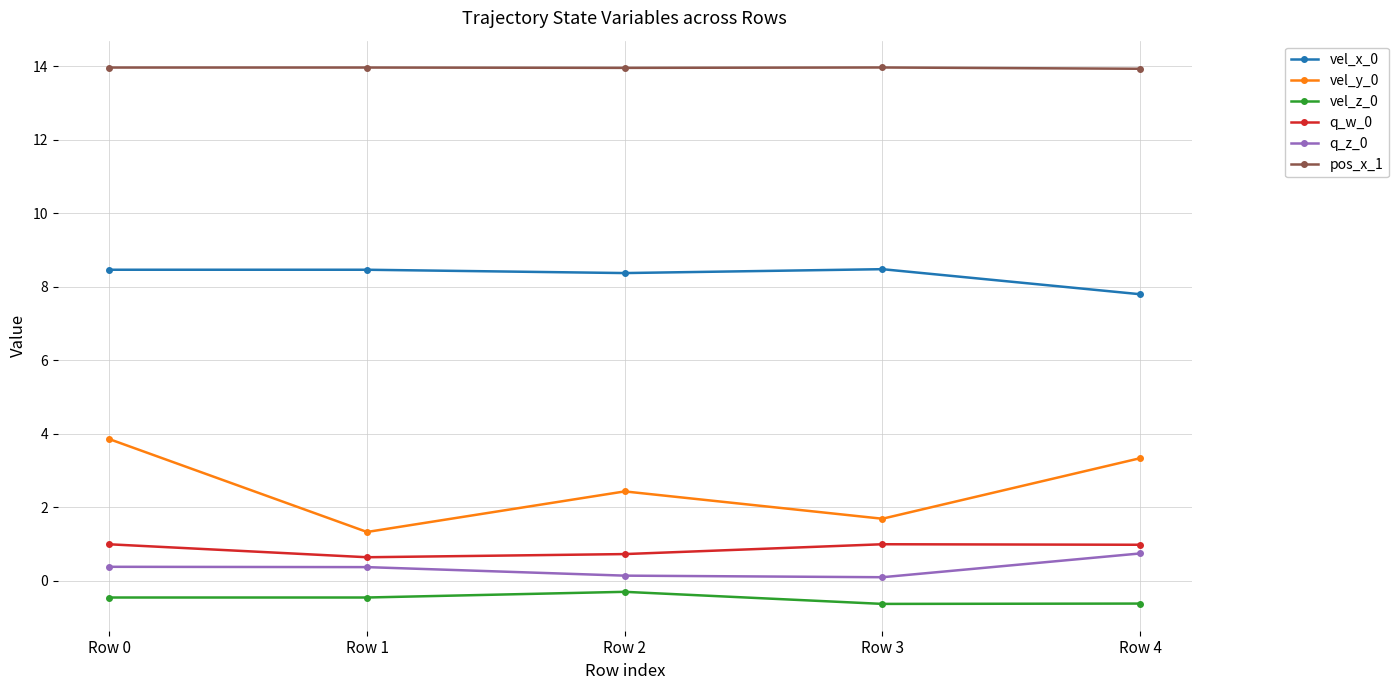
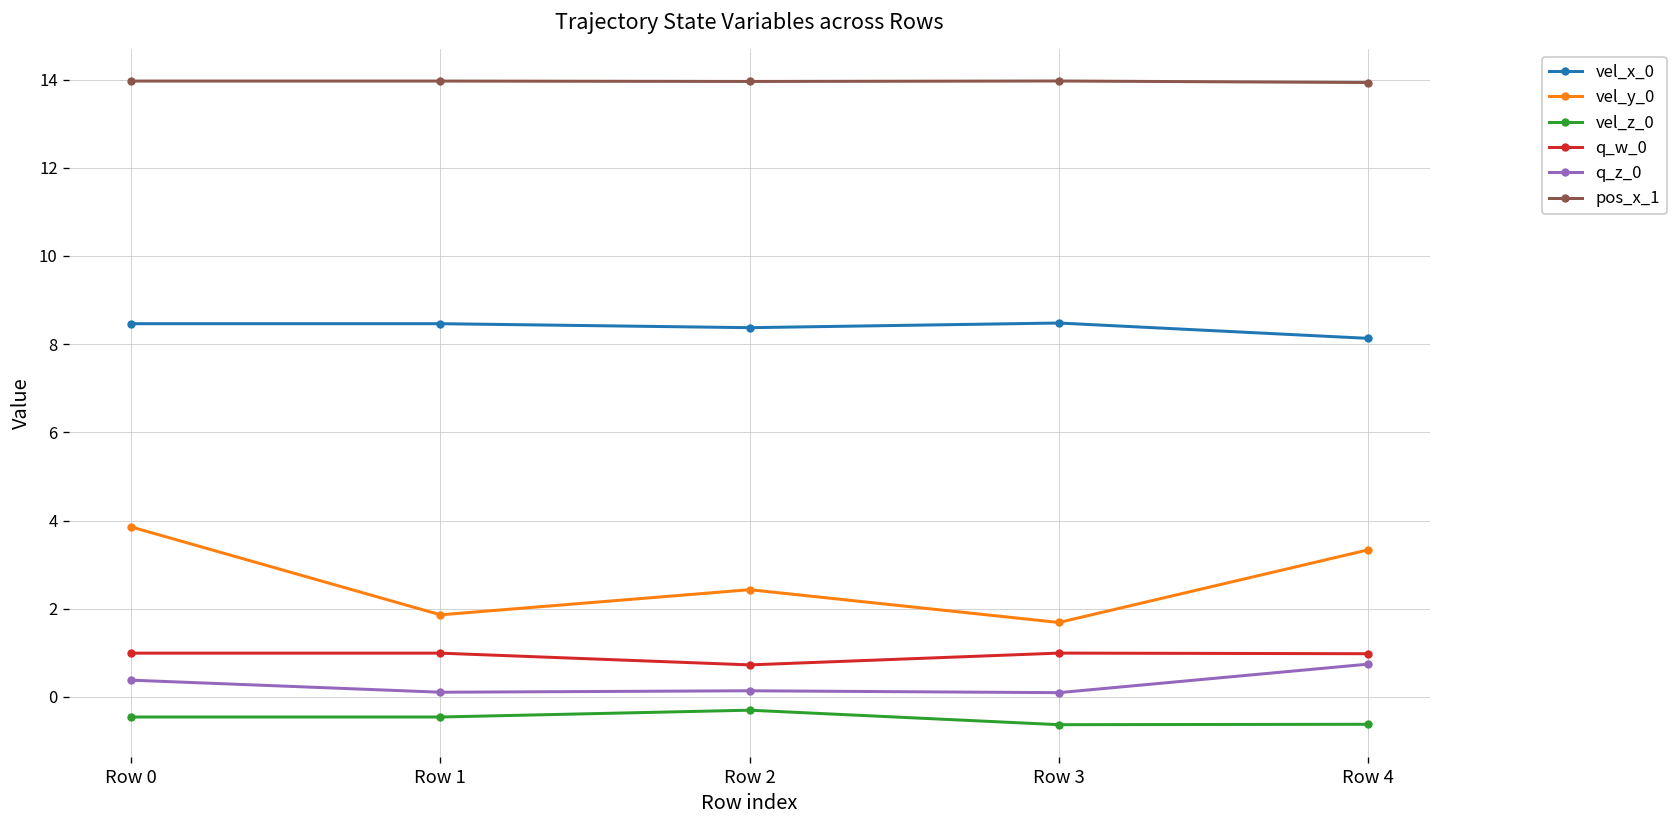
vel_y_0, Row 1: 1.3 -> 1.9
q_w_0, Row 1: 0.6 -> 1.0
q_z_0, Row 1: 0.4 -> 0.1
vel_x_0, Row 4: 7.8 -> 8.1
